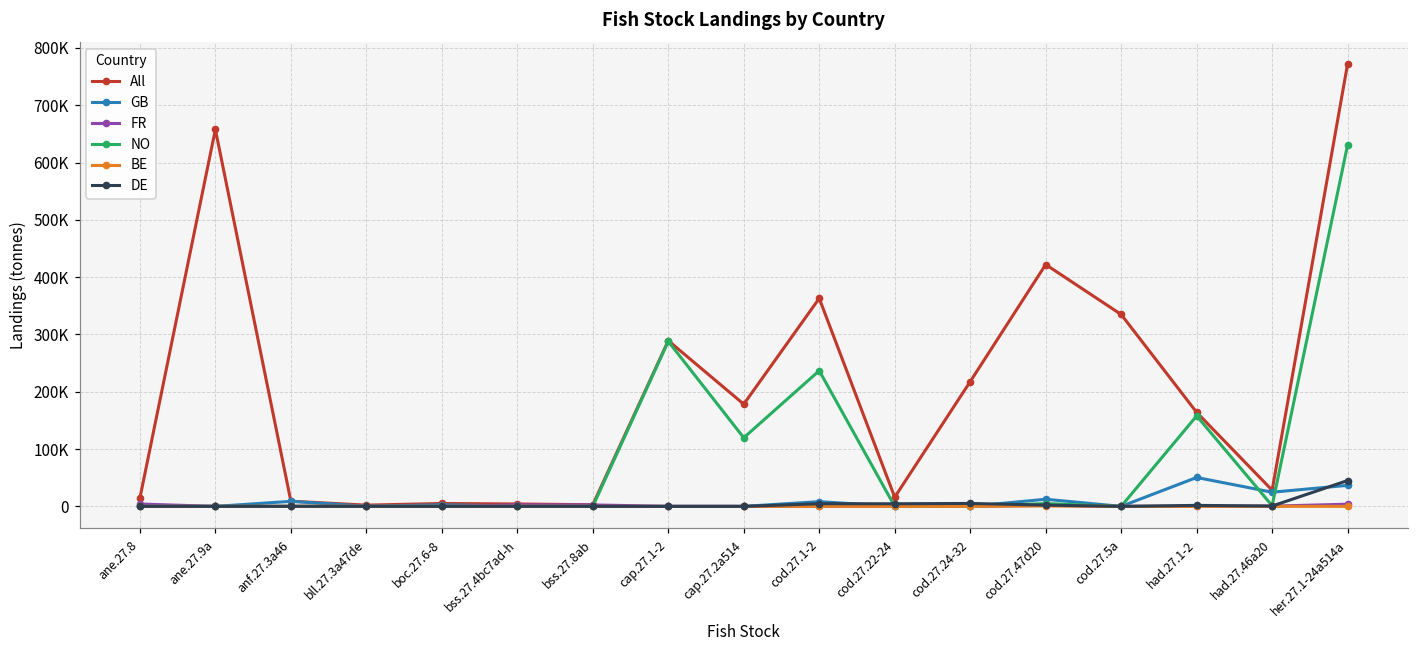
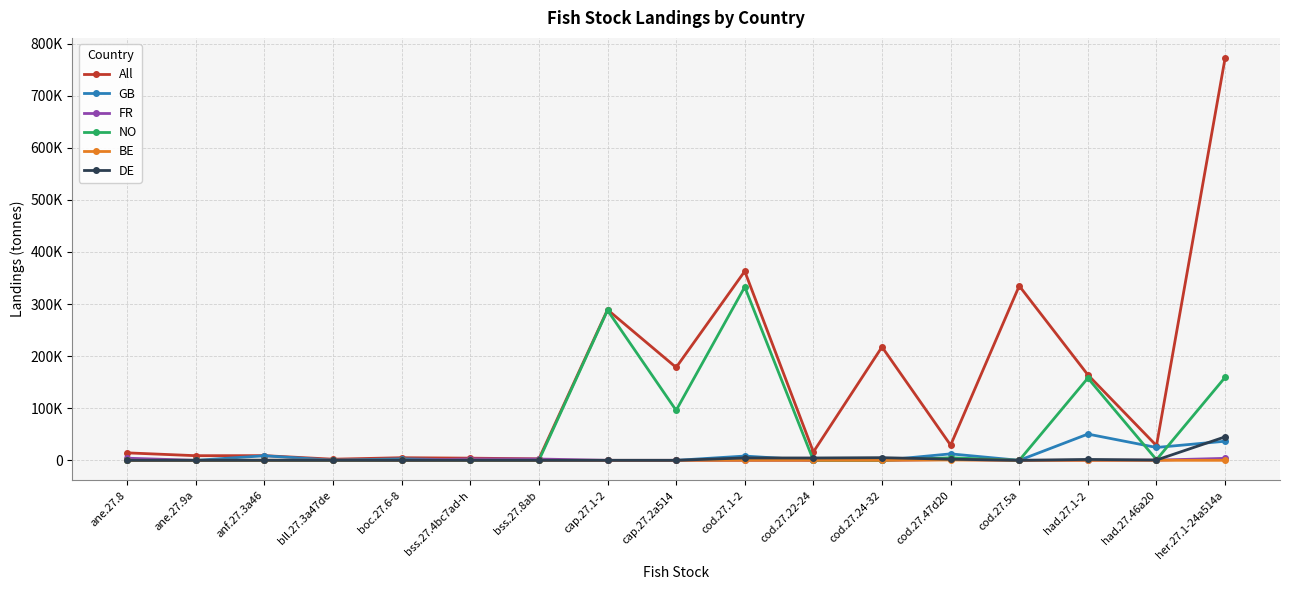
All, ane.27.9a: 660000 -> 10000
NO, cap.27.2a514: 120000 -> 100000
NO, cod.27.1-2: 240000 -> 330000
All, cod.27.47d20: 420000 -> 30000
NO, her.27.1-24a514a: 630000 -> 160000
